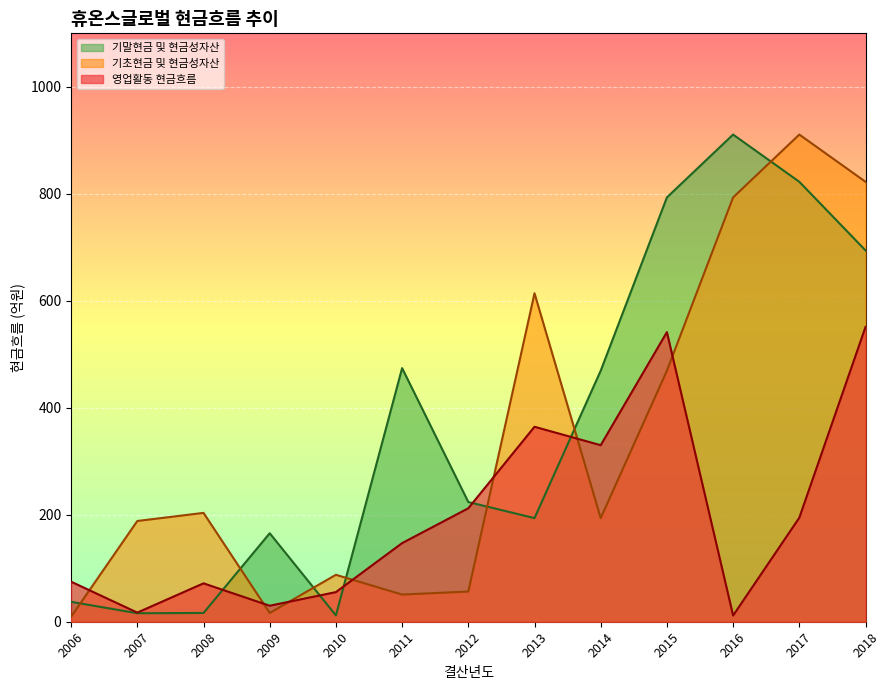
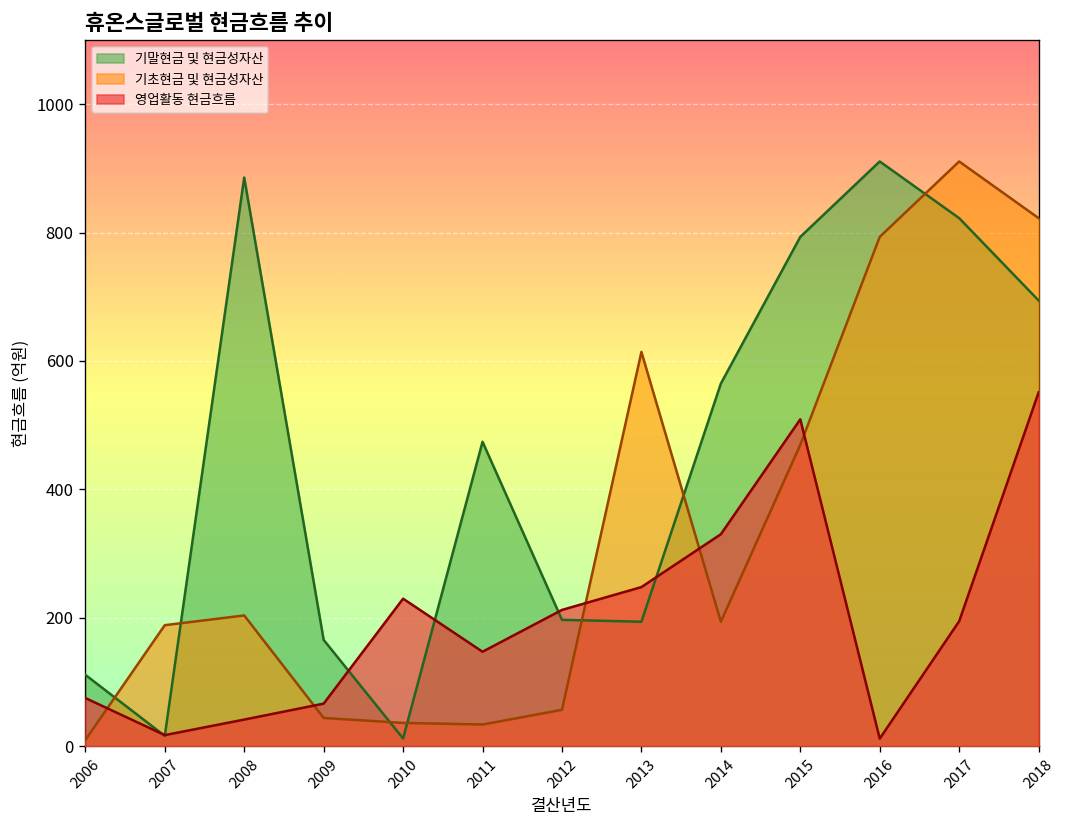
기말현금 및 현금성자산, 2006: 40 -> 110
기말현금 및 현금성자산, 2008: 20 -> 890
영업활동 현금흐름, 2008: 70 -> 40
기초현금 및 현금성자산, 2009: 20 -> 40
영업활동 현금흐름, 2009: 30 -> 70
기초현금 및 현금성자산, 2010: 90 -> 40
영업활동 현금흐름, 2010: 60 -> 230
기초현금 및 현금성자산, 2011: 50 -> 30
기말현금 및 현금성자산, 2012: 220 -> 200
영업활동 현금흐름, 2013: 360 -> 250
기말현금 및 현금성자산, 2014: 470 -> 560
영업활동 현금흐름, 2015: 540 -> 510
